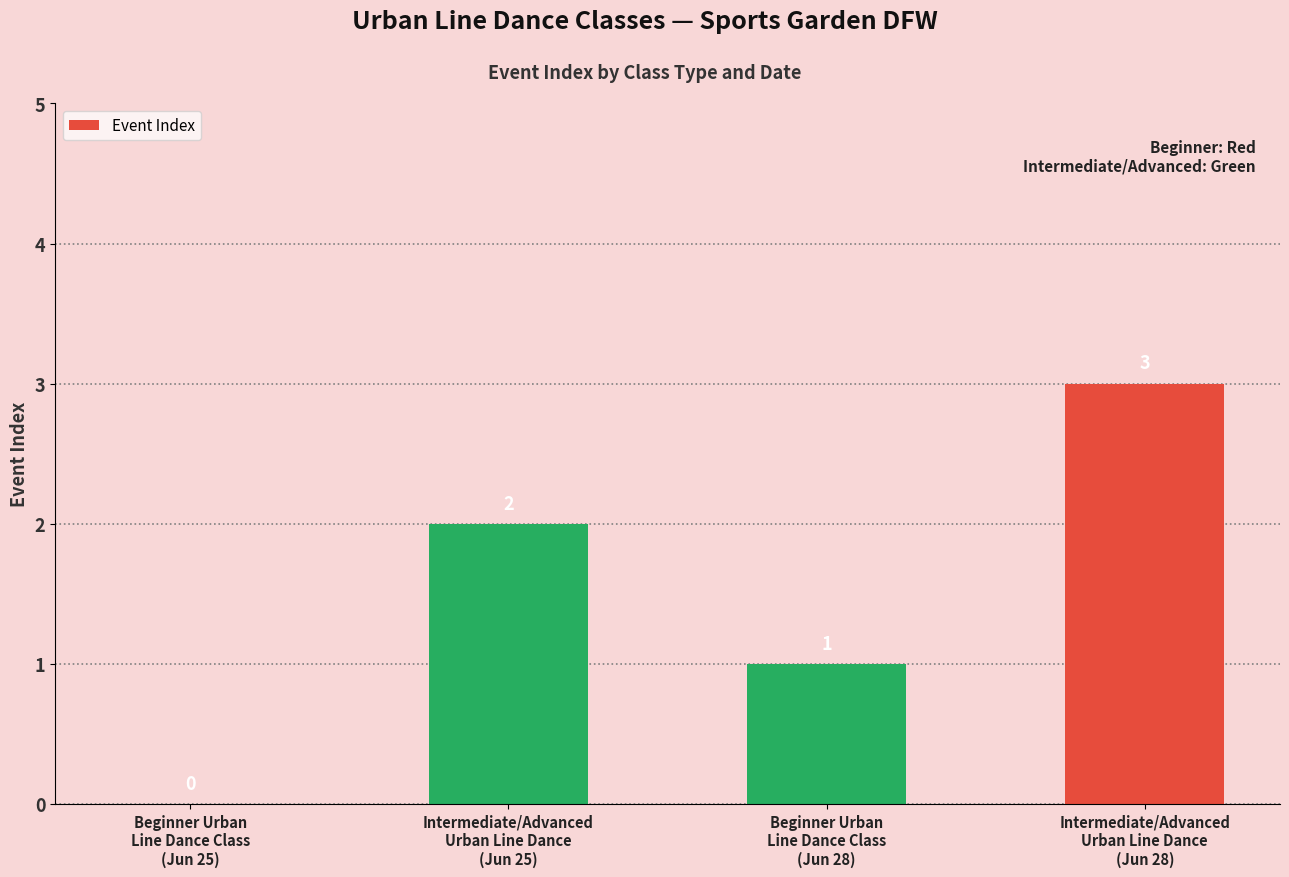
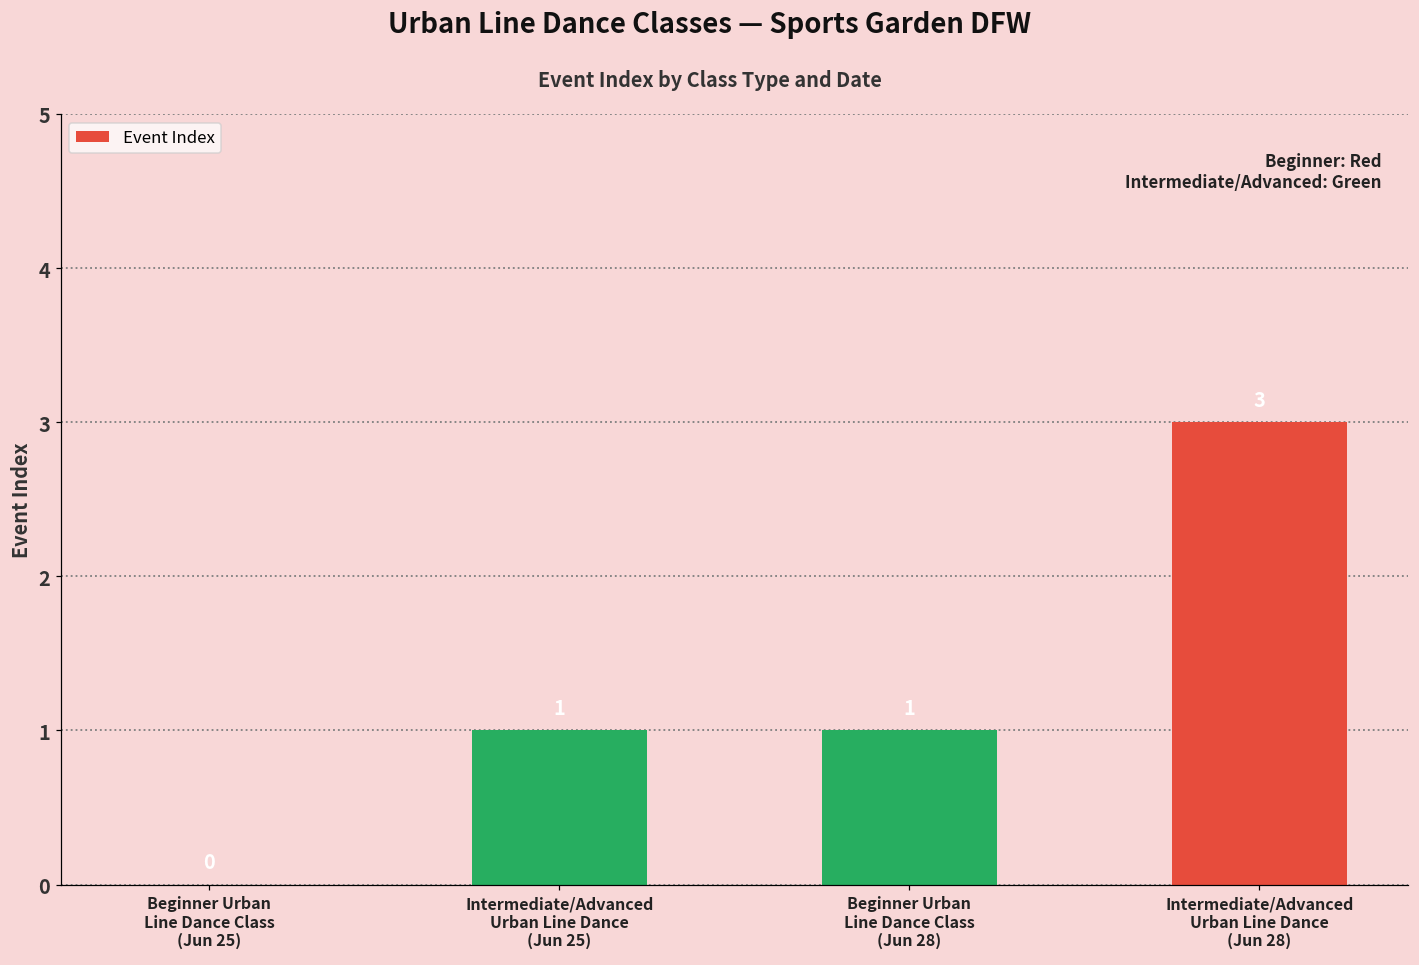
Intermediate/Advanced Urban Line Dance (Jun 25): 2 -> 1
